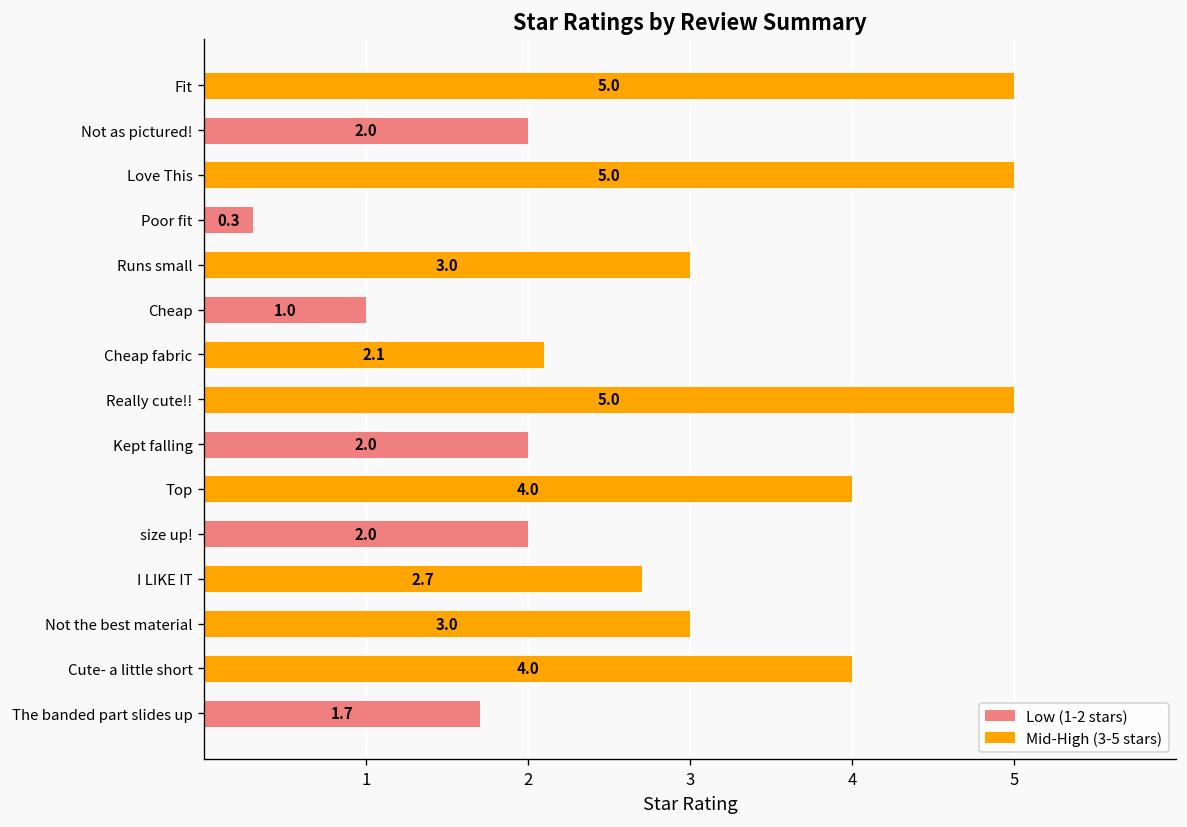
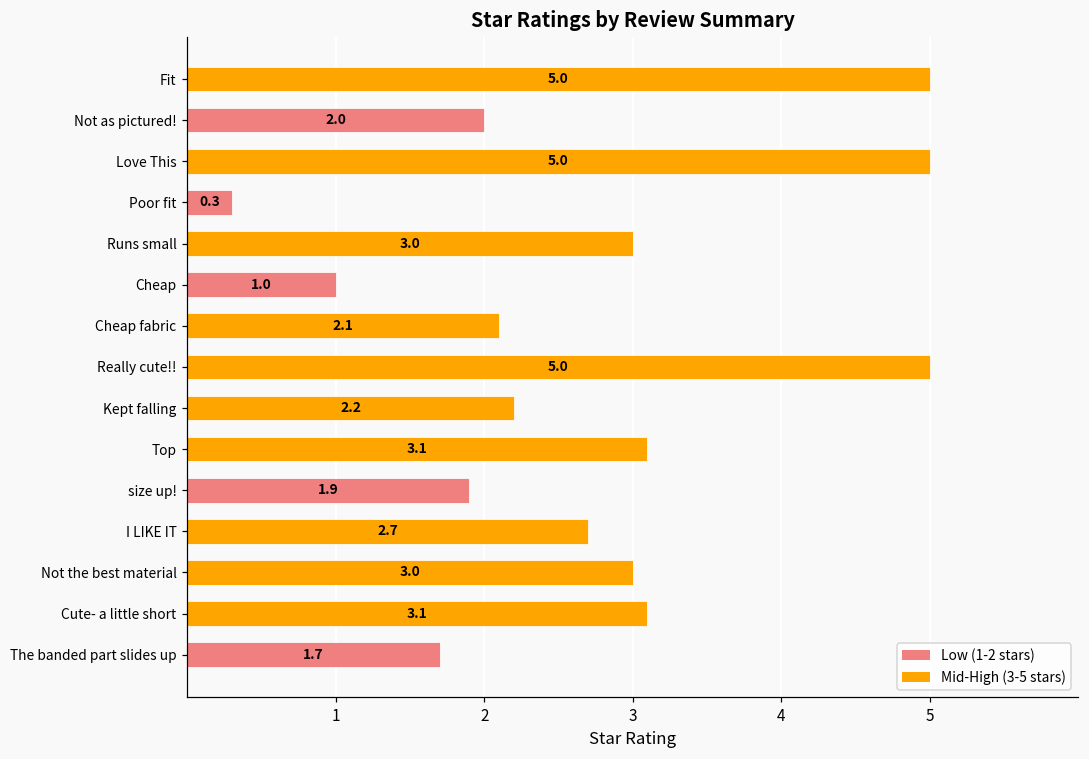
Kept falling: 2.0 -> 2.2
Top: 4.0 -> 3.1
size up!: 2.0 -> 1.9
Cute- a little short: 4.0 -> 3.1
